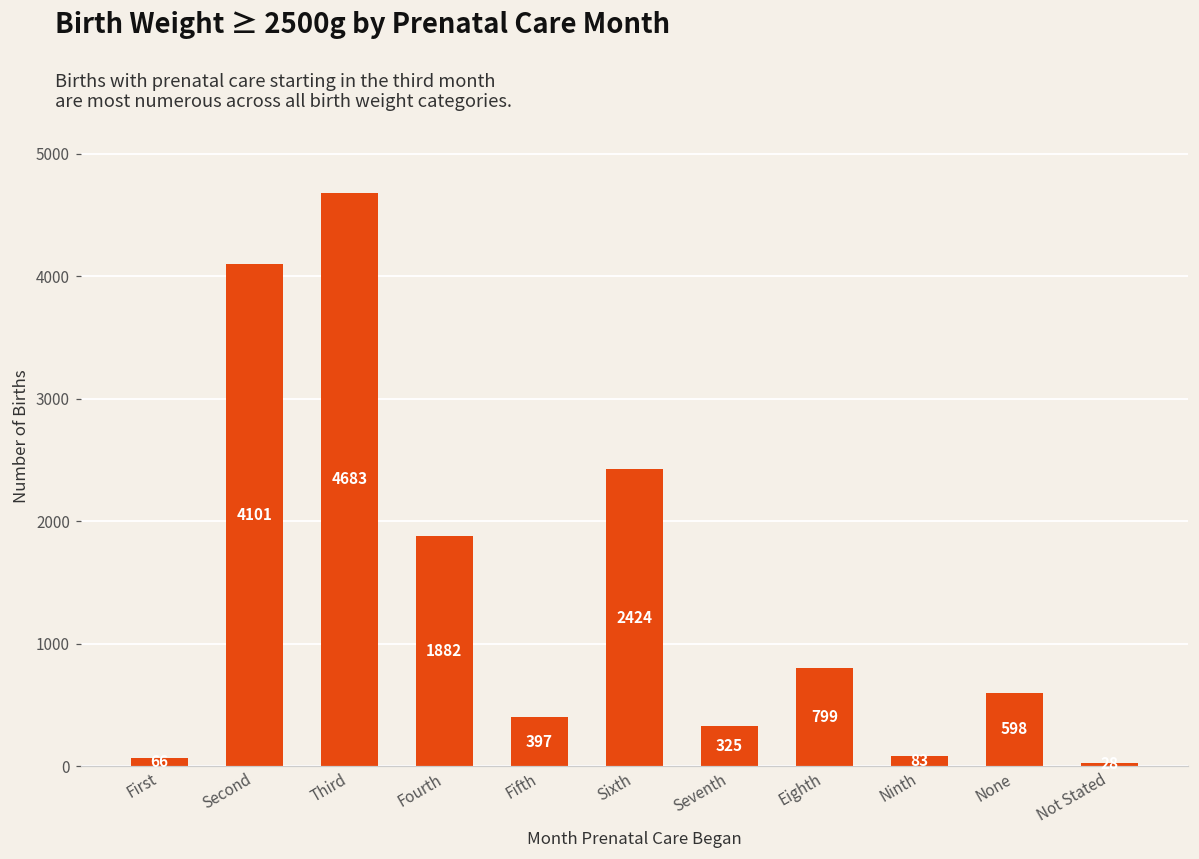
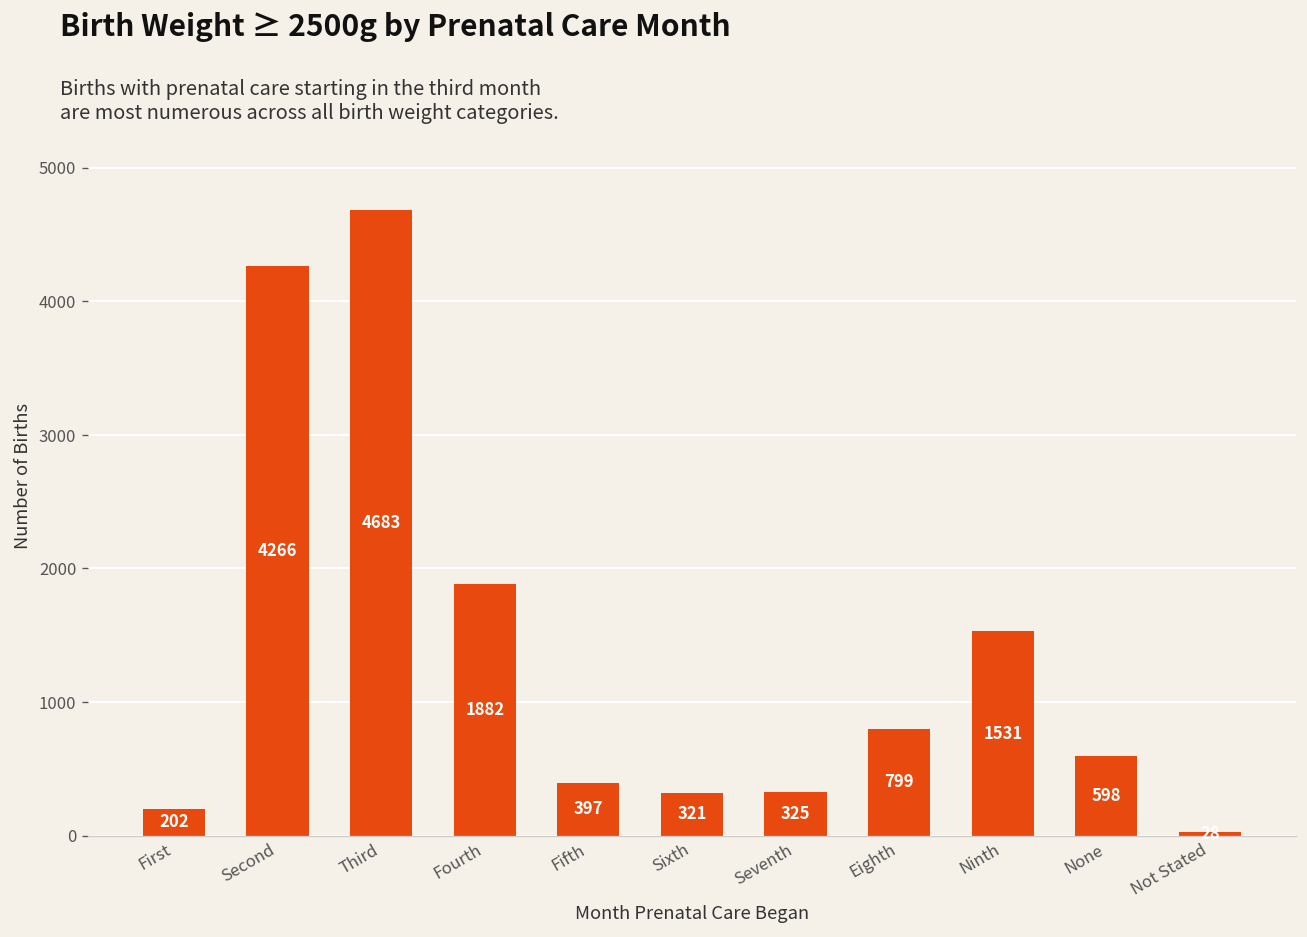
First: 70 -> 200
Second: 4101 -> 4266
Sixth: 2424 -> 321
Ninth: 83 -> 1531
